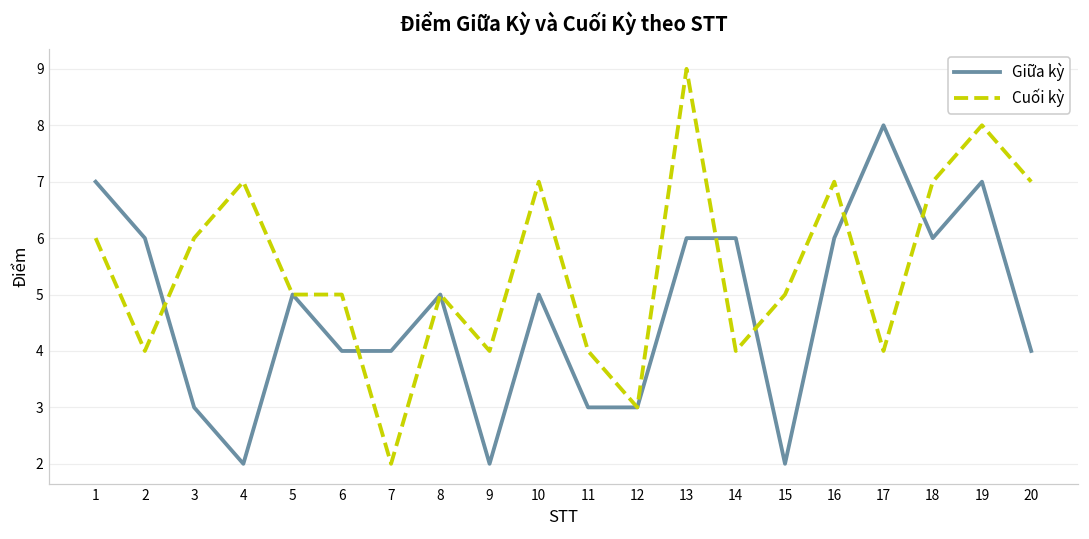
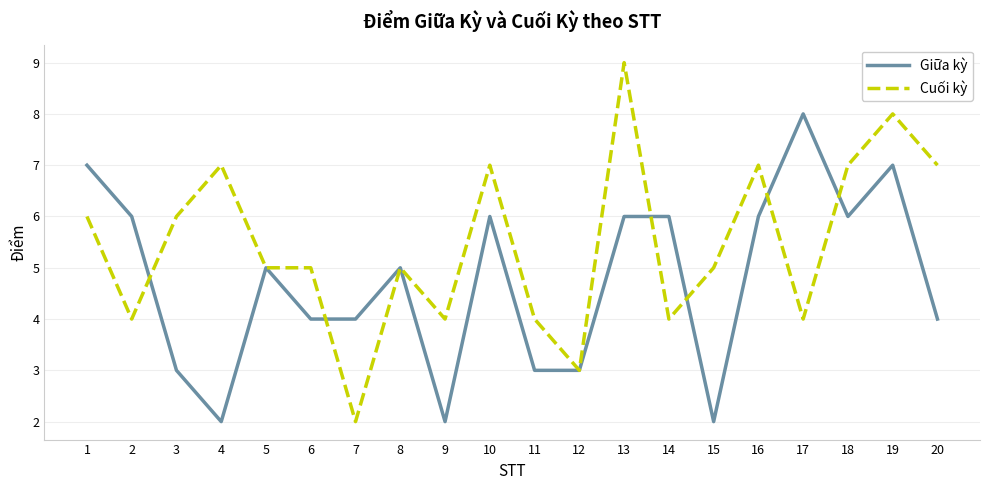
Giữa kỳ, 10: 5 -> 6
